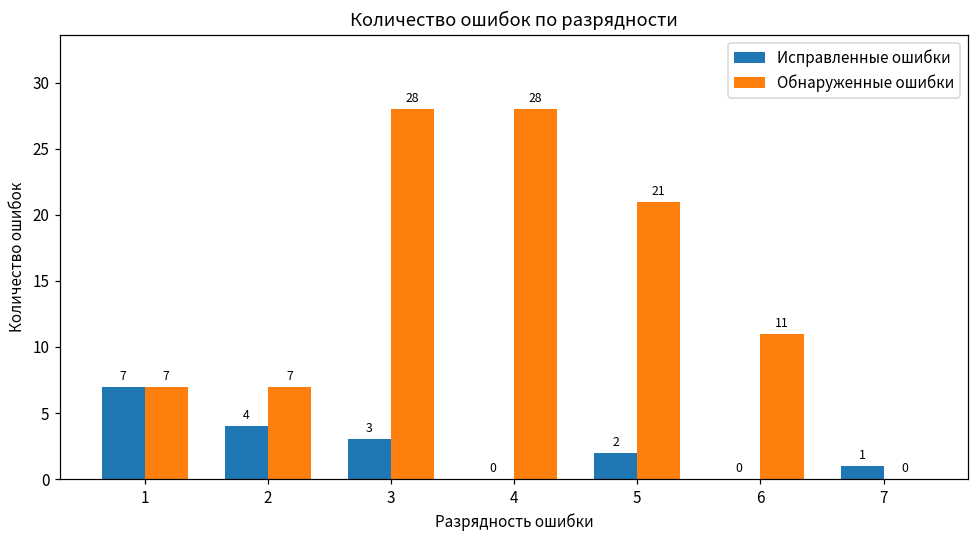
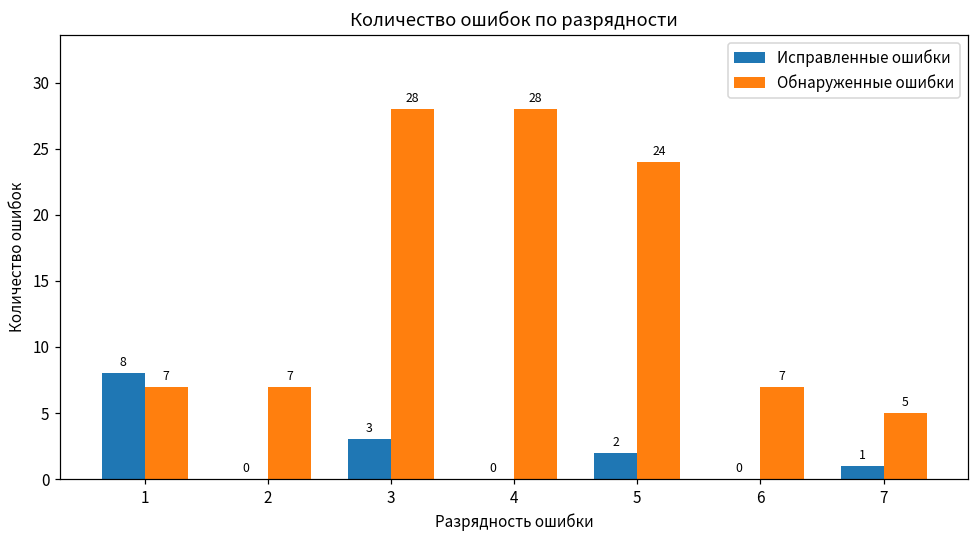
Исправленные ошибки, 1: 7 -> 8
Исправленные ошибки, 2: 4 -> 0
Обнаруженные ошибки, 5: 21 -> 24
Обнаруженные ошибки, 6: 11 -> 7
Обнаруженные ошибки, 7: 0 -> 5
